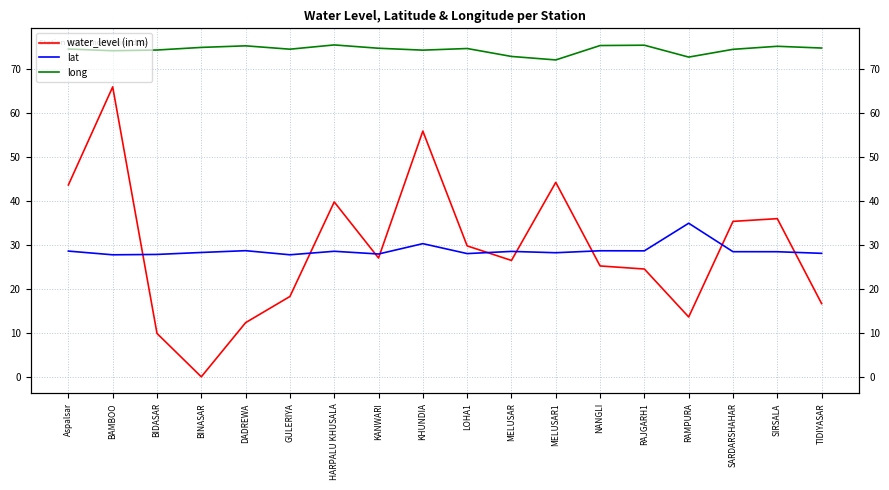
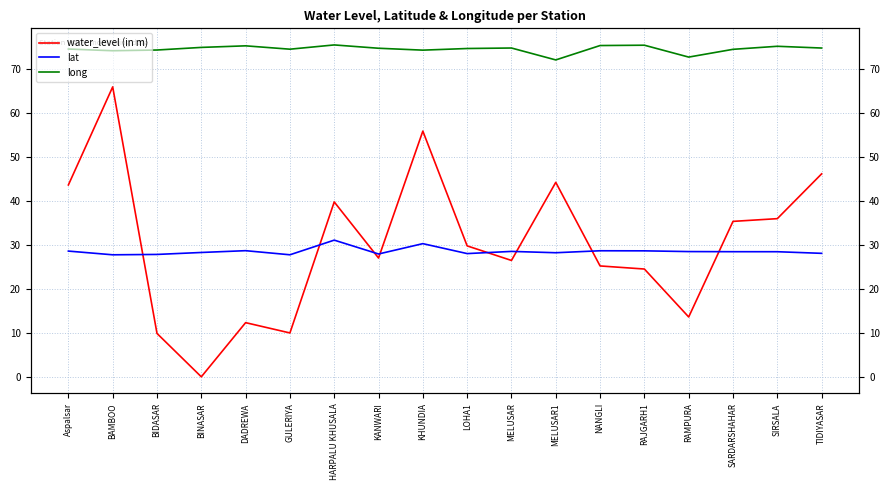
water_level (in m), GULERIYA: 18 -> 10
lat, HARPALU KHUSALA: 29 -> 31
long, MELUSAR: 73 -> 75
lat, RAMPURA: 35 -> 28
water_level (in m), TIDIYASAR: 17 -> 46
